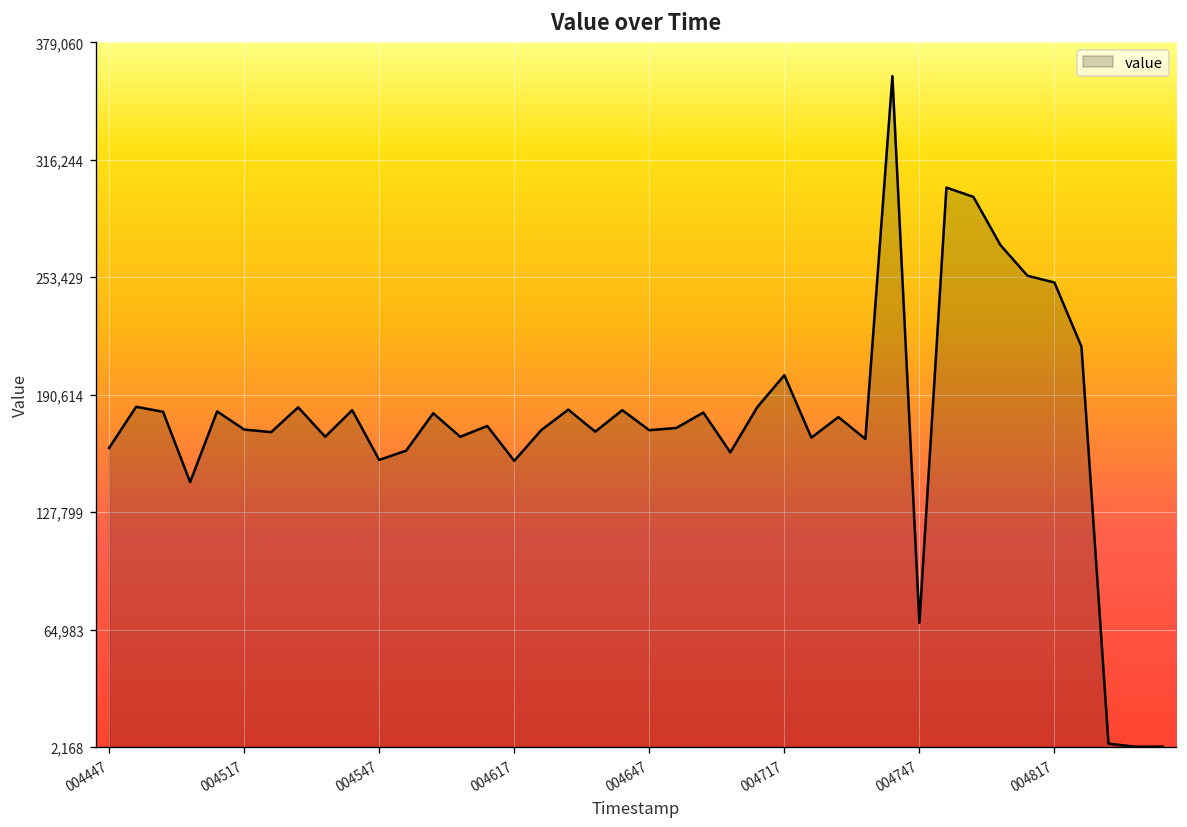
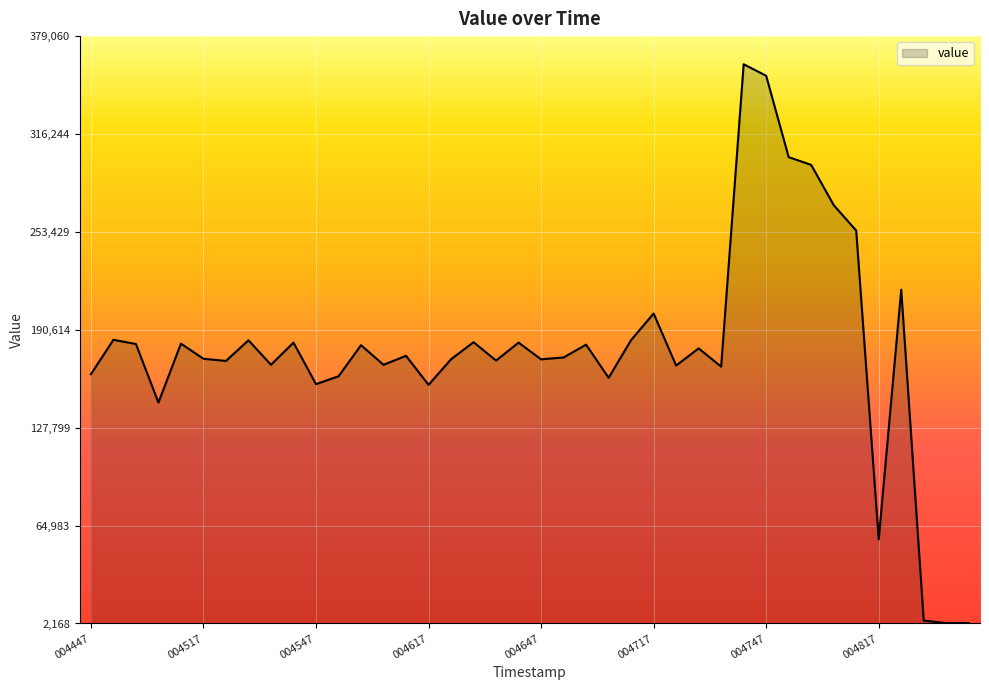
004747: 69,000 -> 354,000
004817: 251,000 -> 56,000
